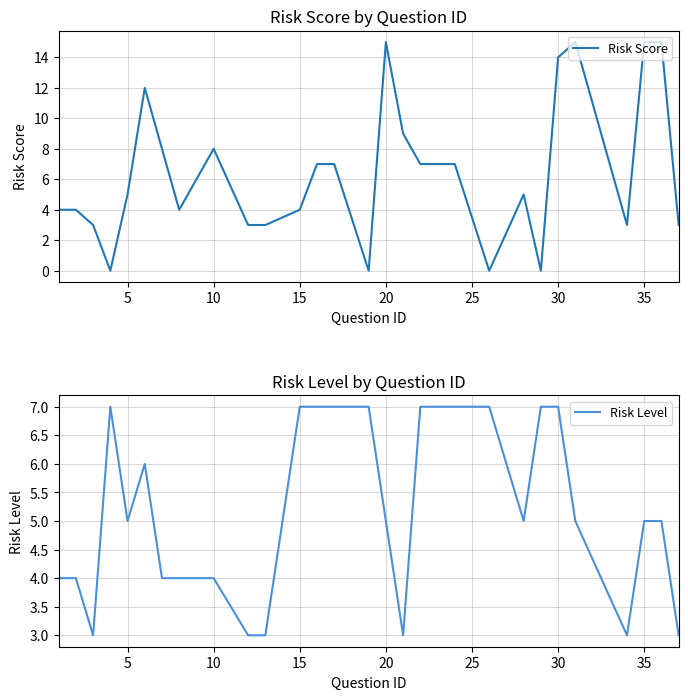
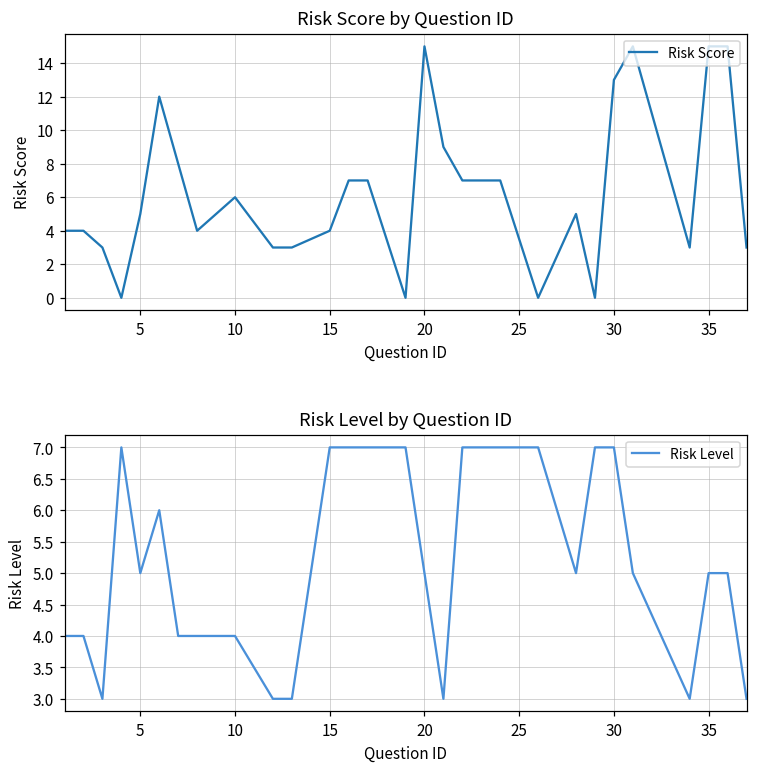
Risk Score by Question ID, 10: 8 -> 6
Risk Score by Question ID, 30: 14 -> 13
